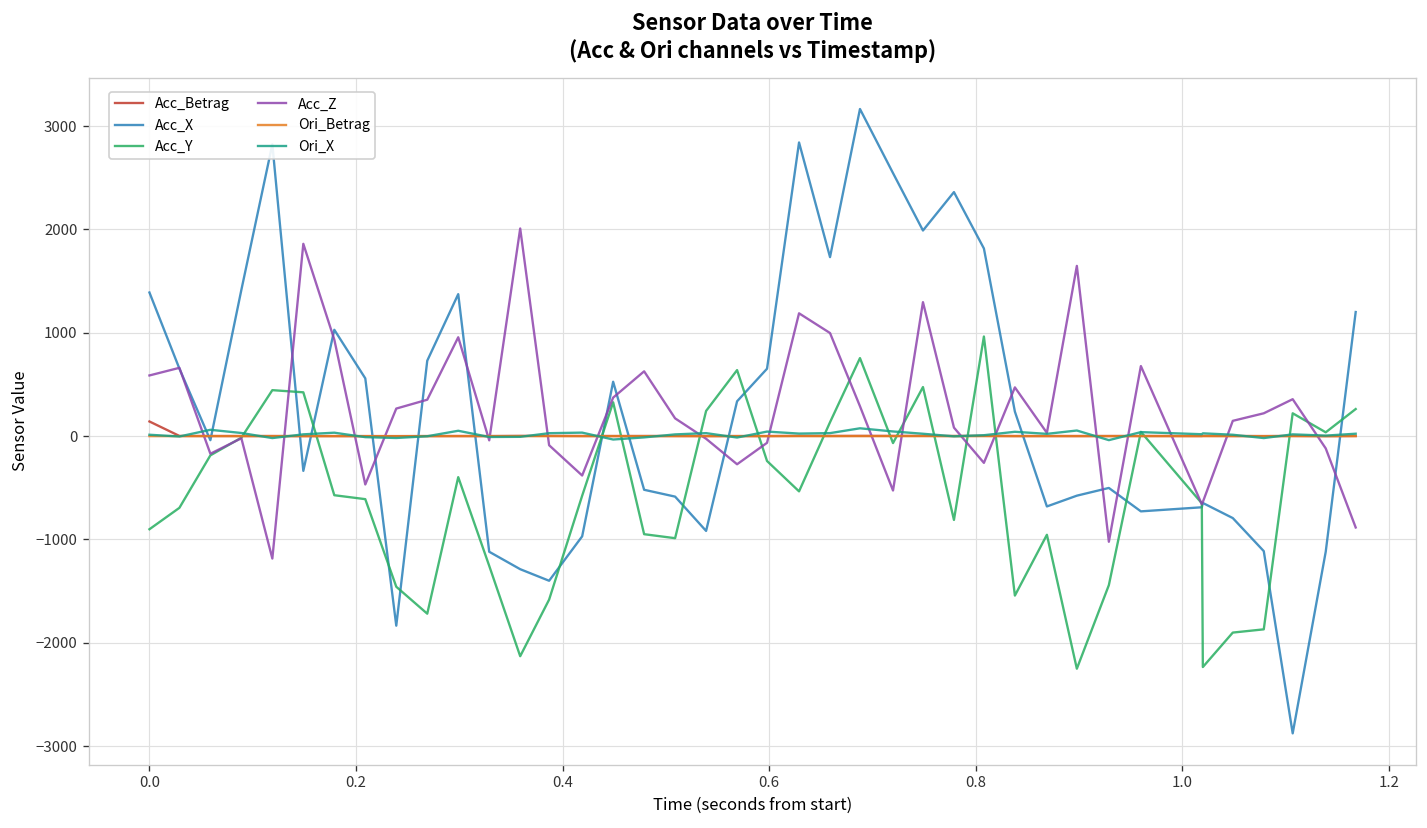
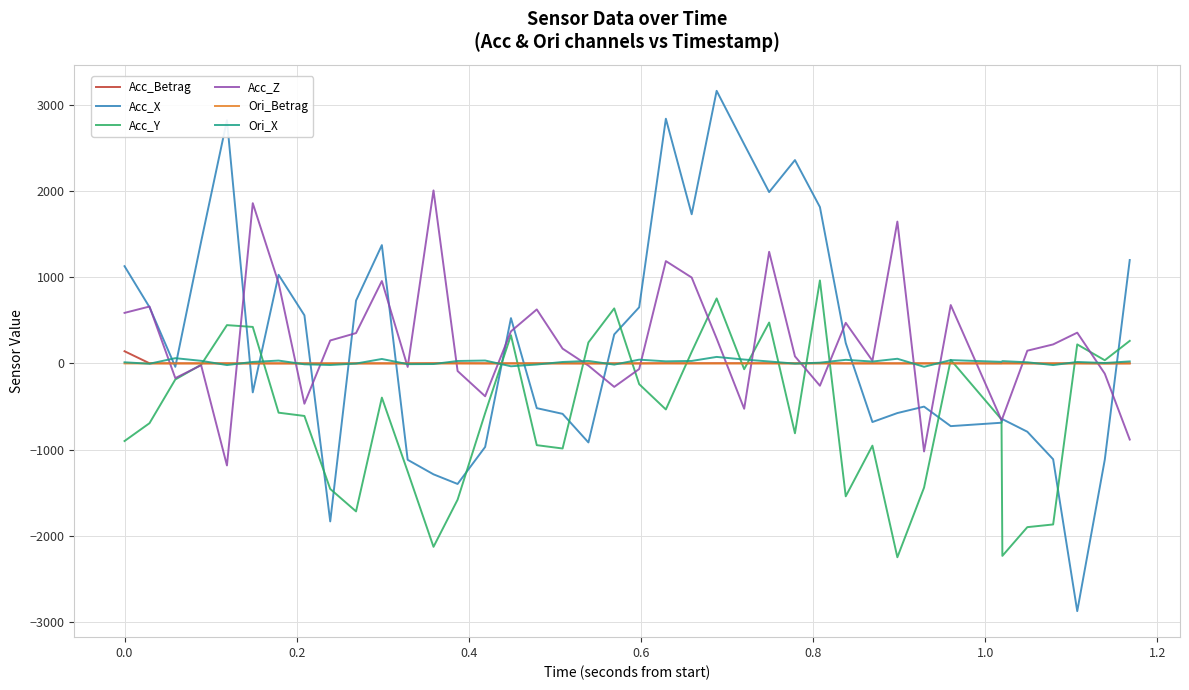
Acc_X, 0.0: 1400 -> 1100
